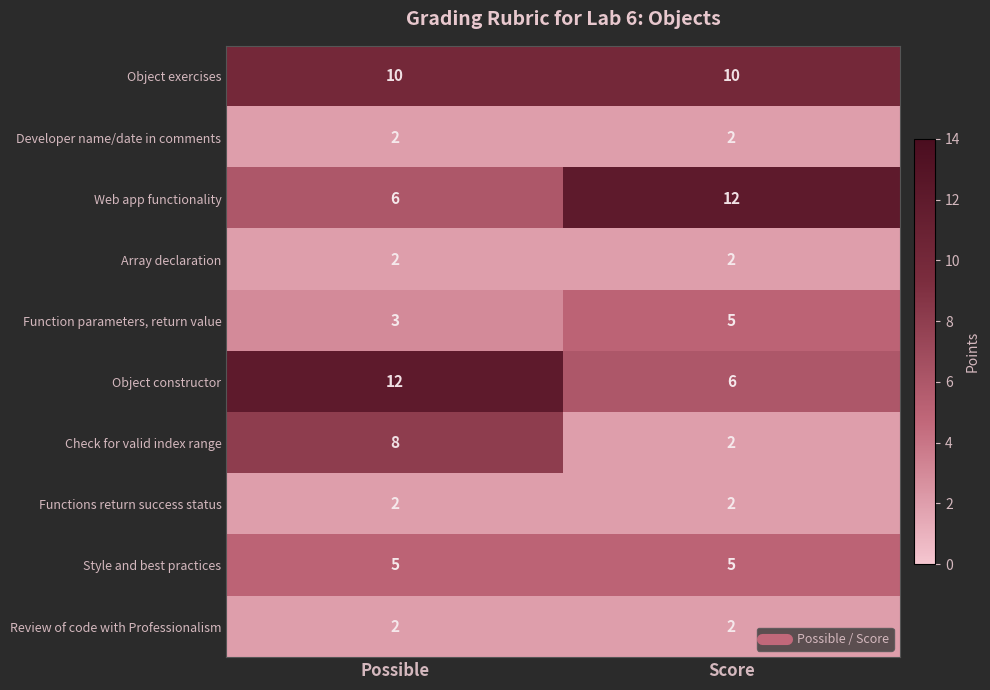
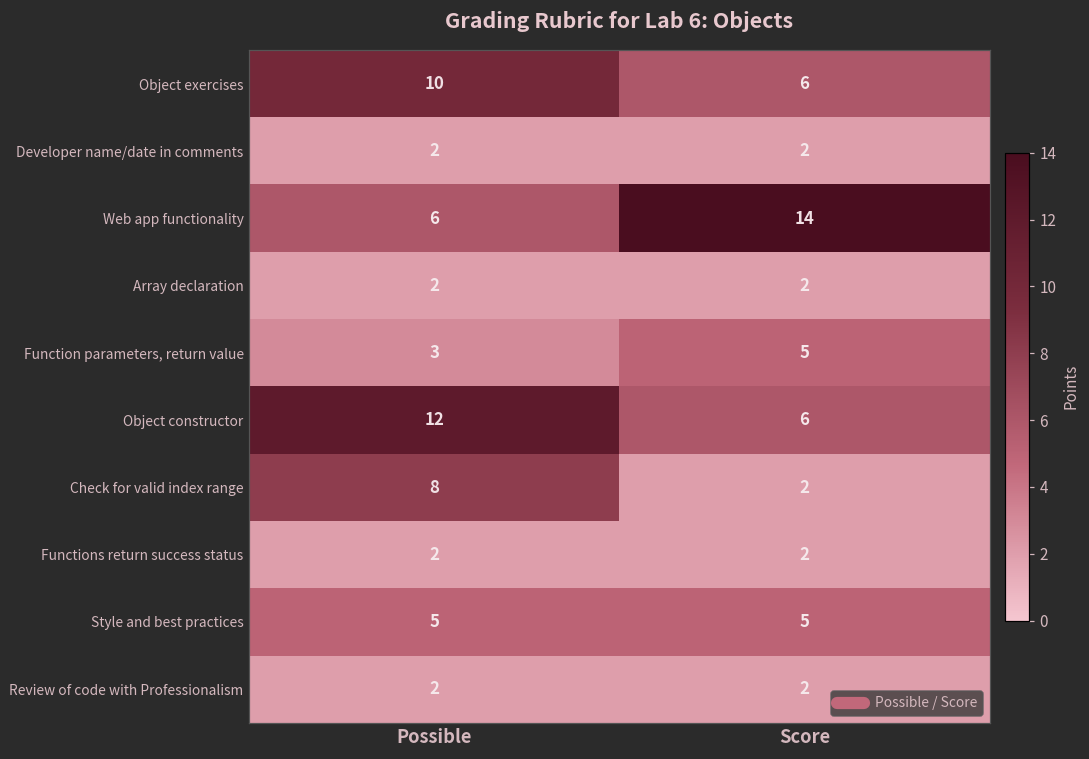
Object exercises, Score: 10 -> 6
Web app functionality, Score: 12 -> 14
